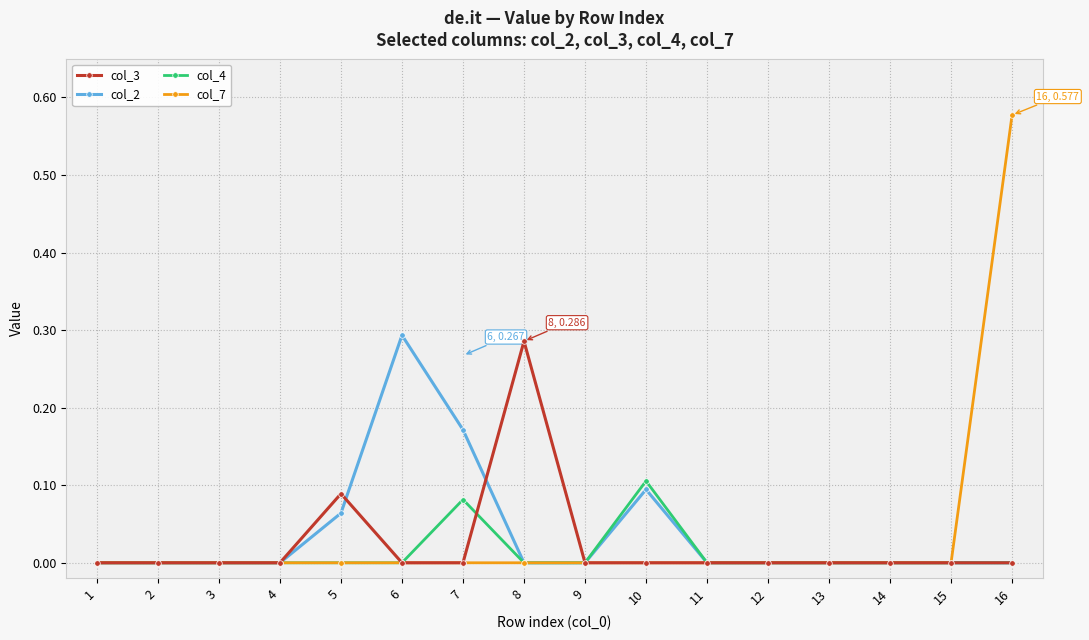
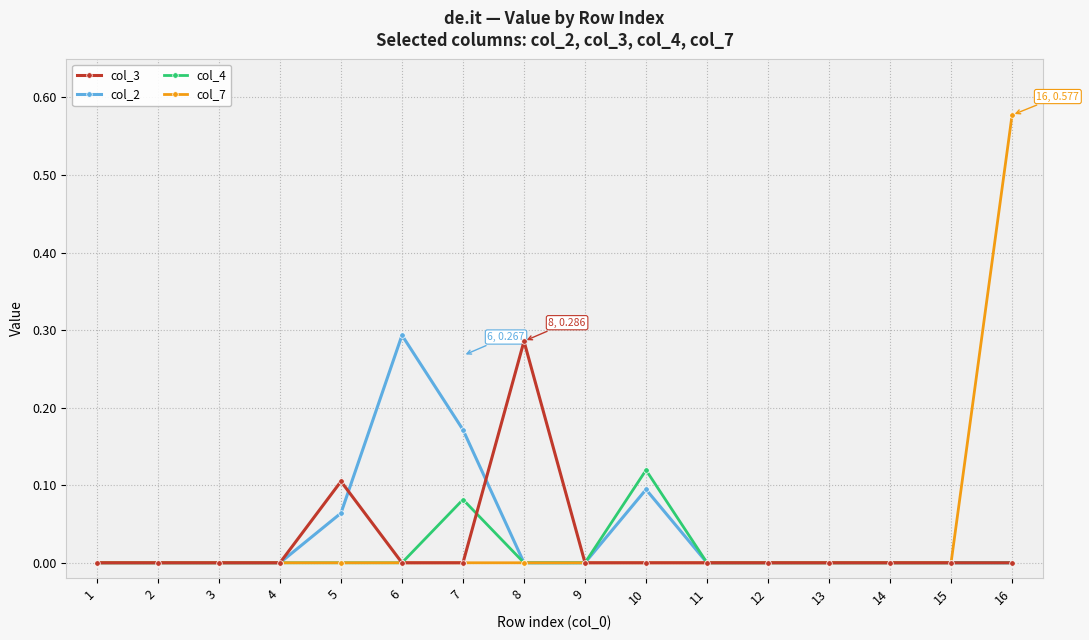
col_3, 5: 0.09 -> 0.10
col_4, 10: 0.11 -> 0.12
